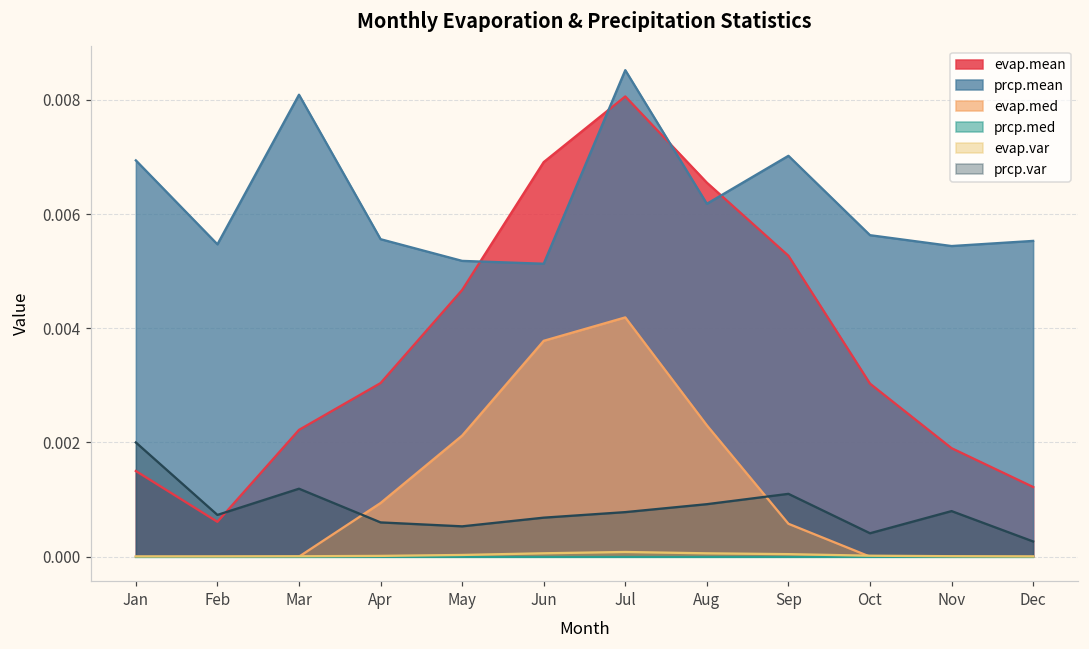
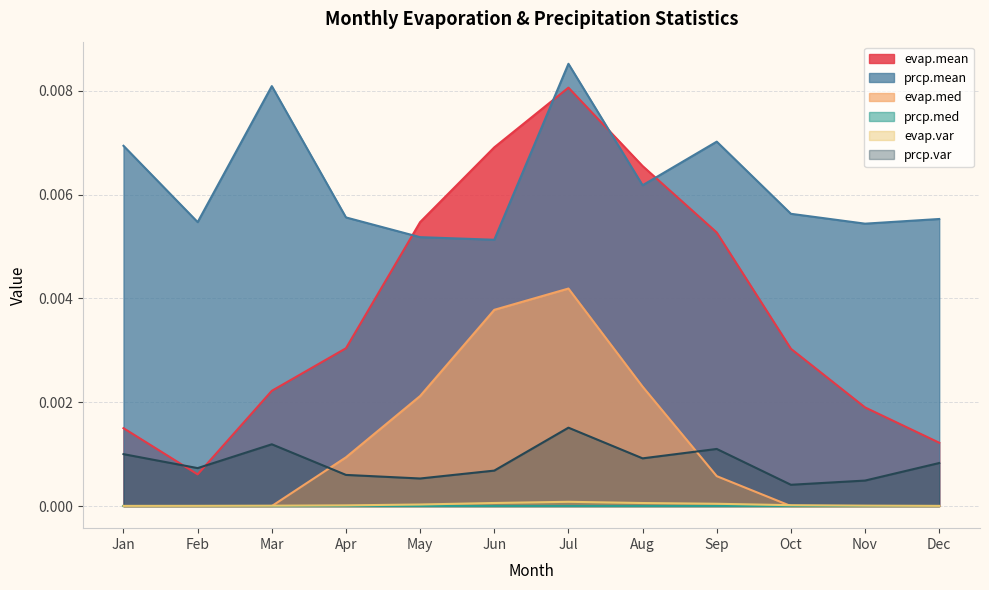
prcp.var, Jan: 0.002 -> 0.001
evap.mean, May: 0.0047 -> 0.0055
prcp.var, Jul: 0.0008 -> 0.0015
prcp.var, Nov: 0.0008 -> 0.0005
prcp.var, Dec: 0.0003 -> 0.0008
